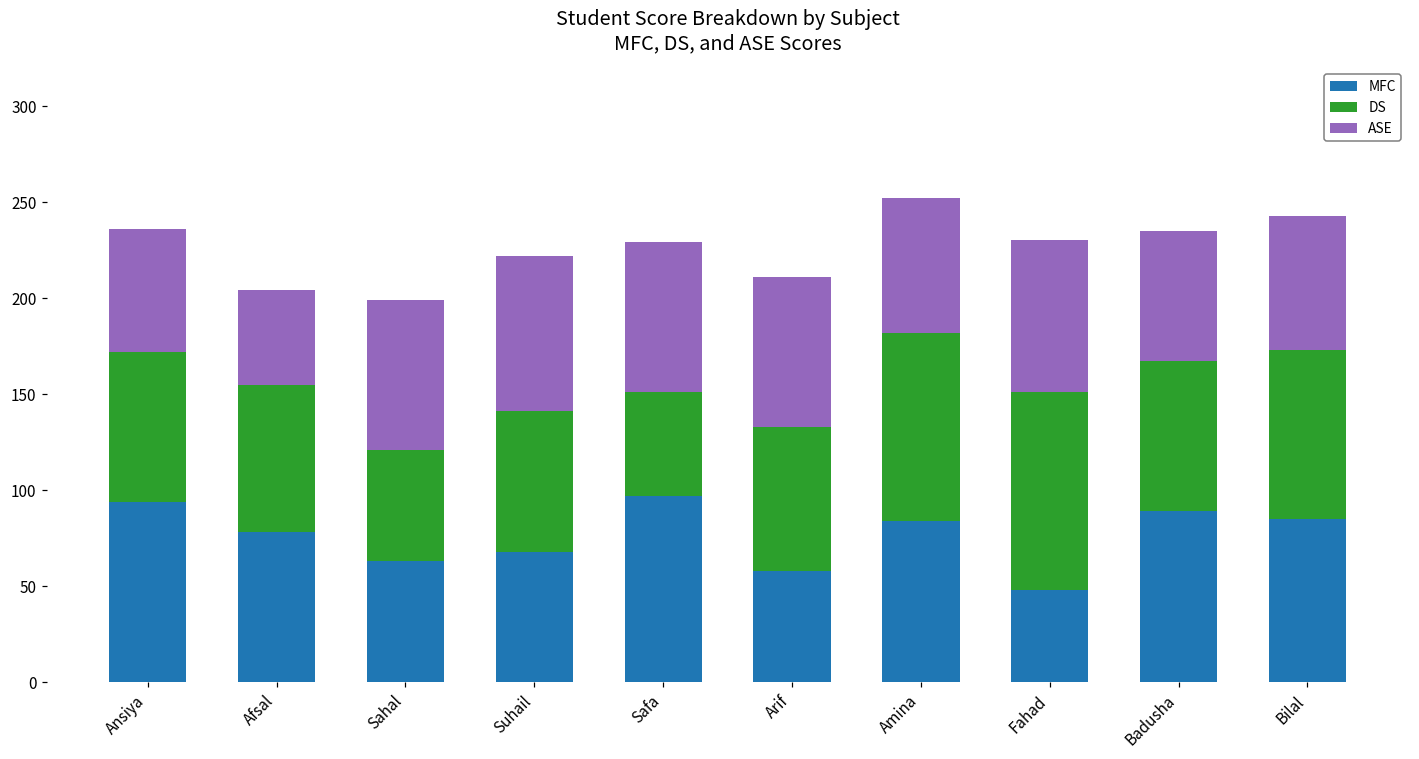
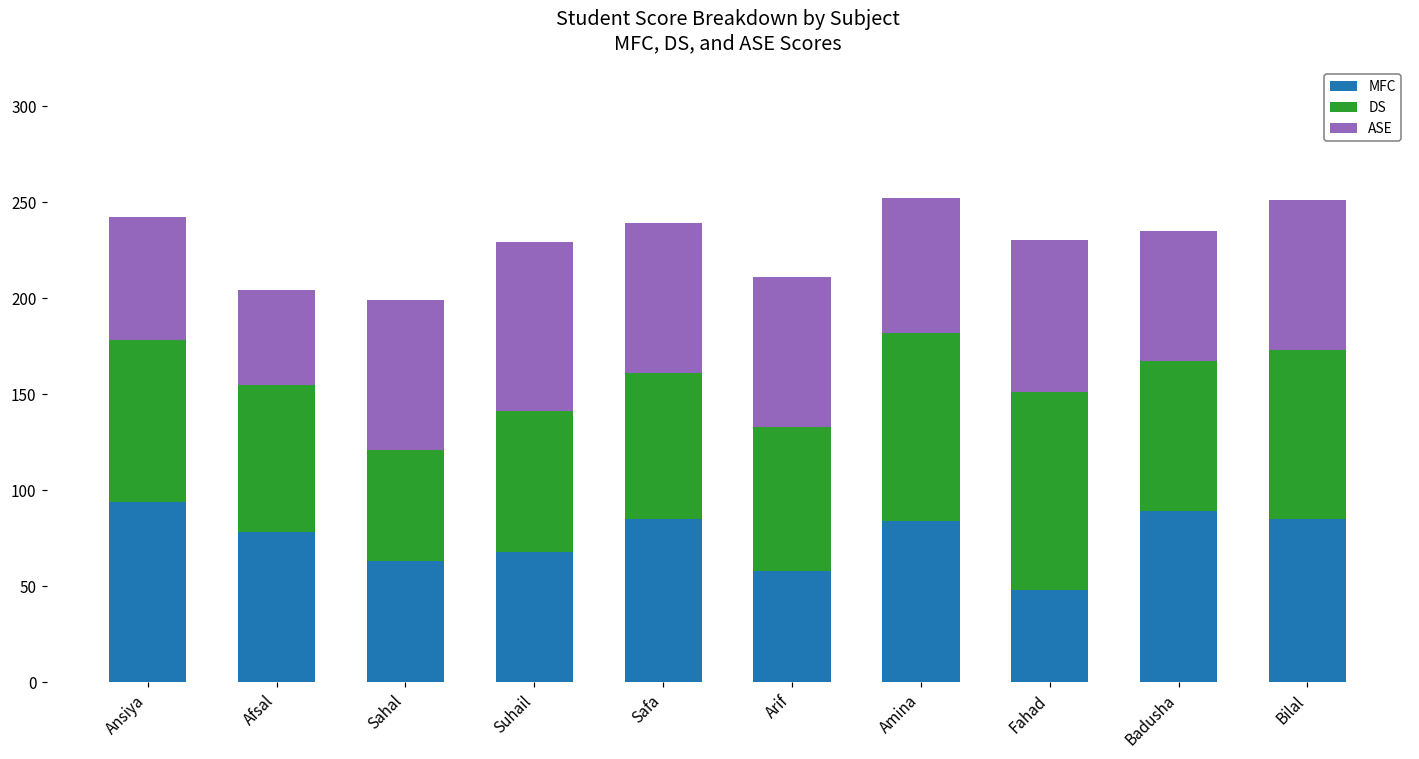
DS, Ansiya: 78 -> 84
ASE, Suhail: 81 -> 88
MFC, Safa: 97 -> 85
DS, Safa: 54 -> 76
ASE, Bilal: 70 -> 78
